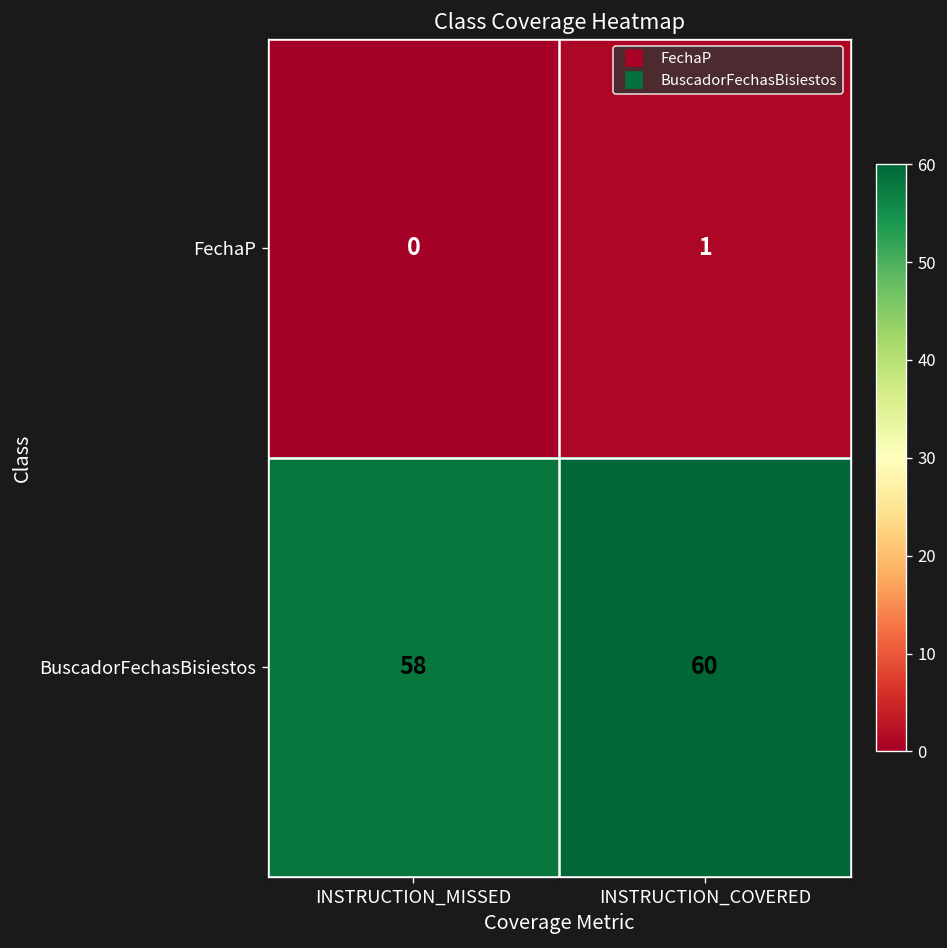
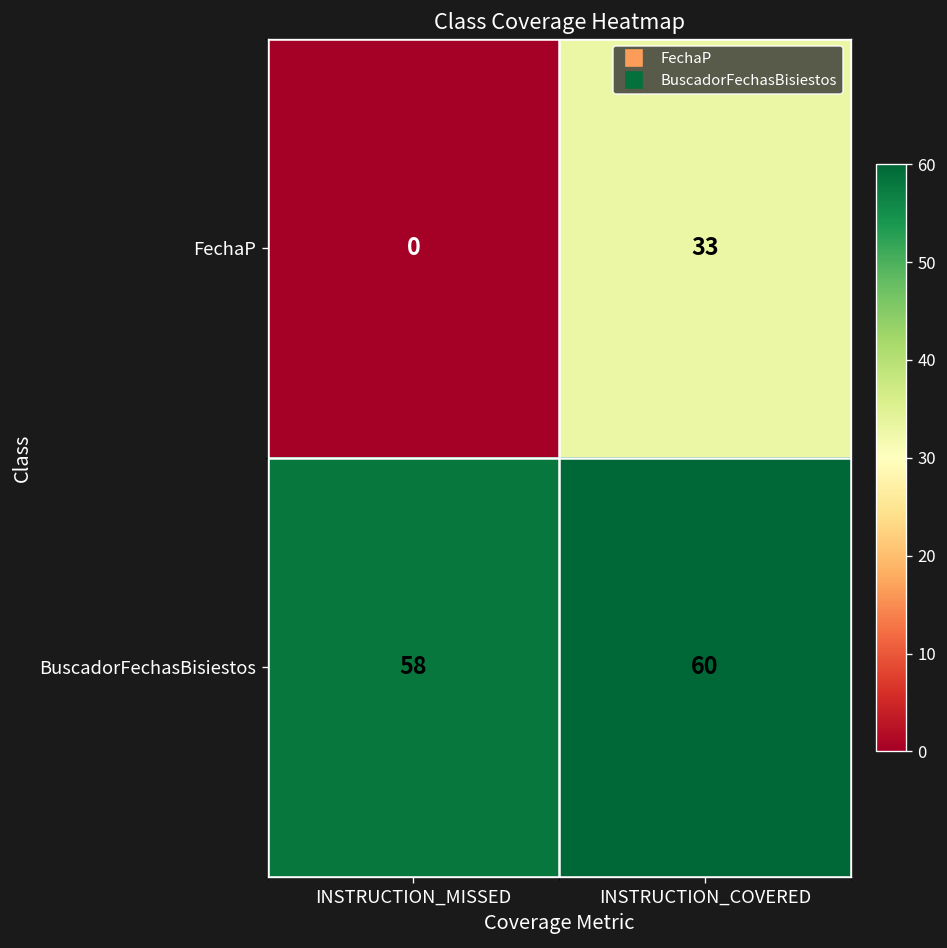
FechaP, INSTRUCTION_COVERED: 1 -> 33
